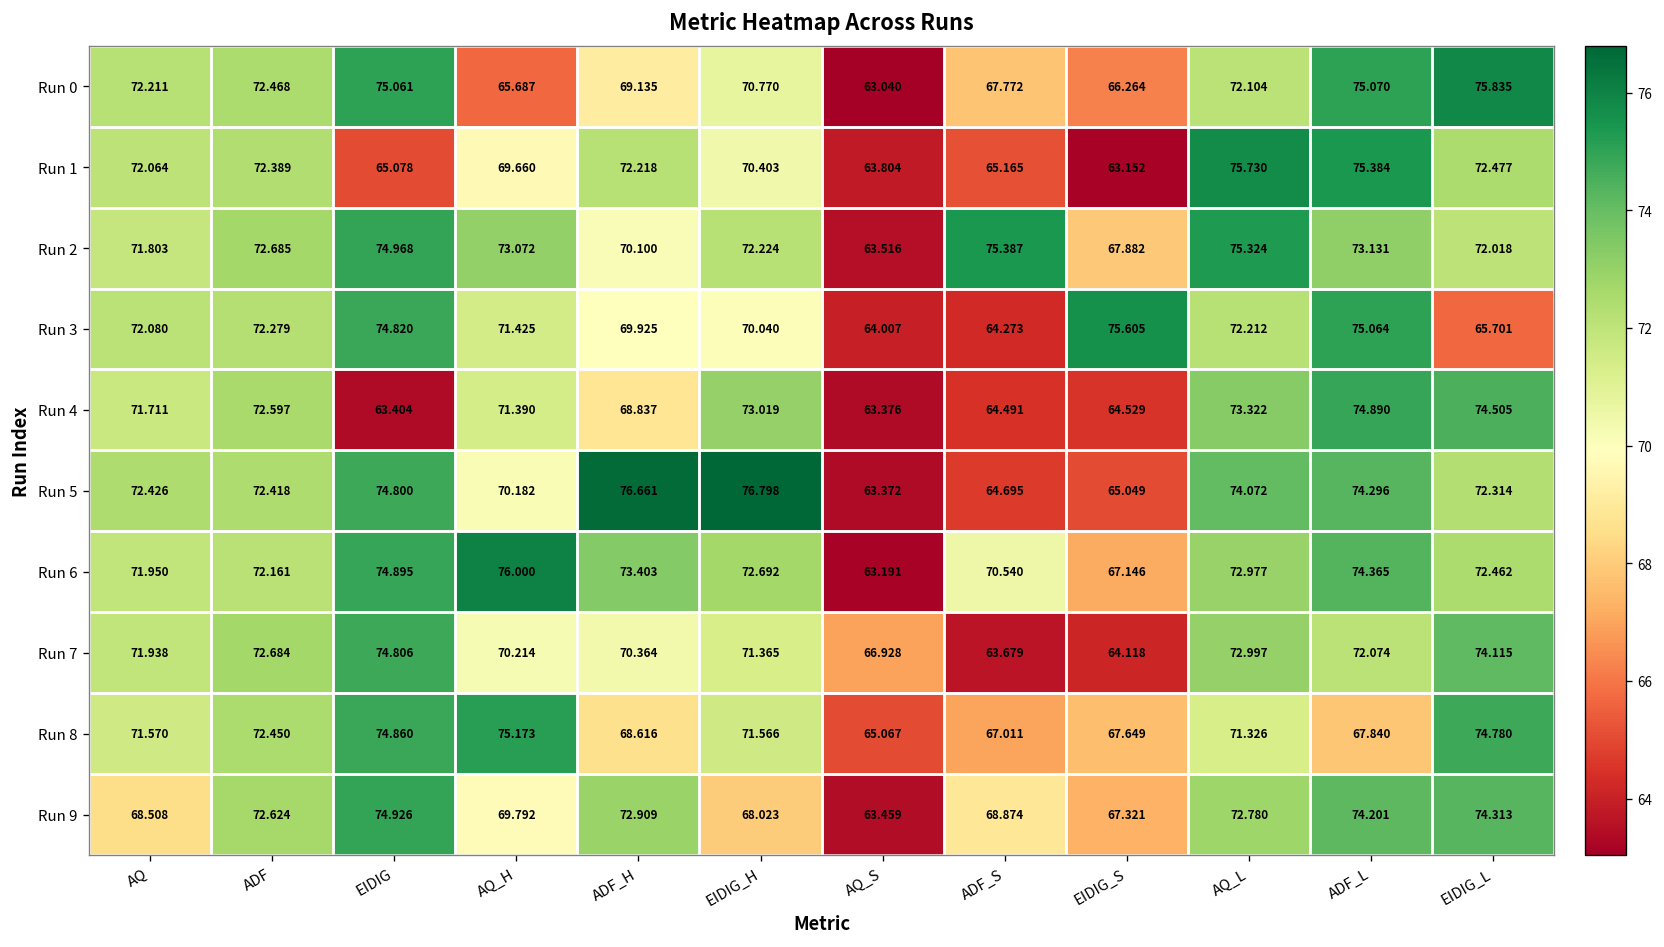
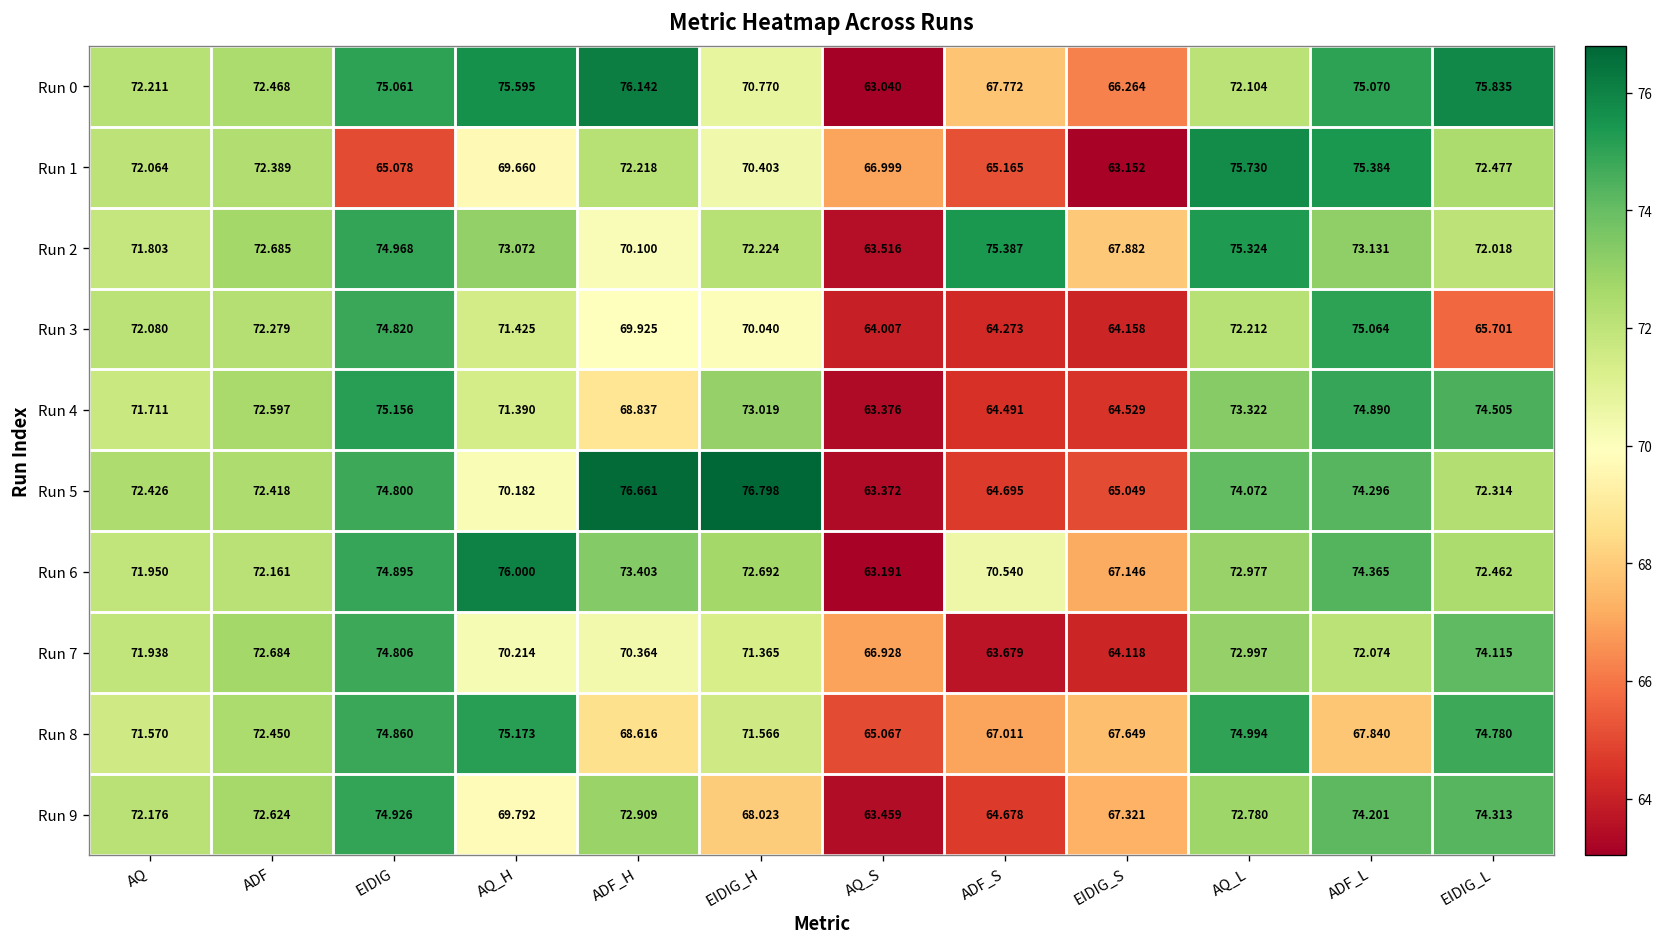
Run 0, AQ_H: 65.687 -> 75.595
Run 0, ADF_H: 69.135 -> 76.142
Run 1, AQ_S: 63.804 -> 66.999
Run 3, EIDIG_S: 75.605 -> 64.158
Run 4, EIDIG: 63.404 -> 75.156
Run 8, AQ_L: 71.326 -> 74.994
Run 9, AQ: 68.508 -> 72.176
Run 9, ADF_S: 68.874 -> 64.678
